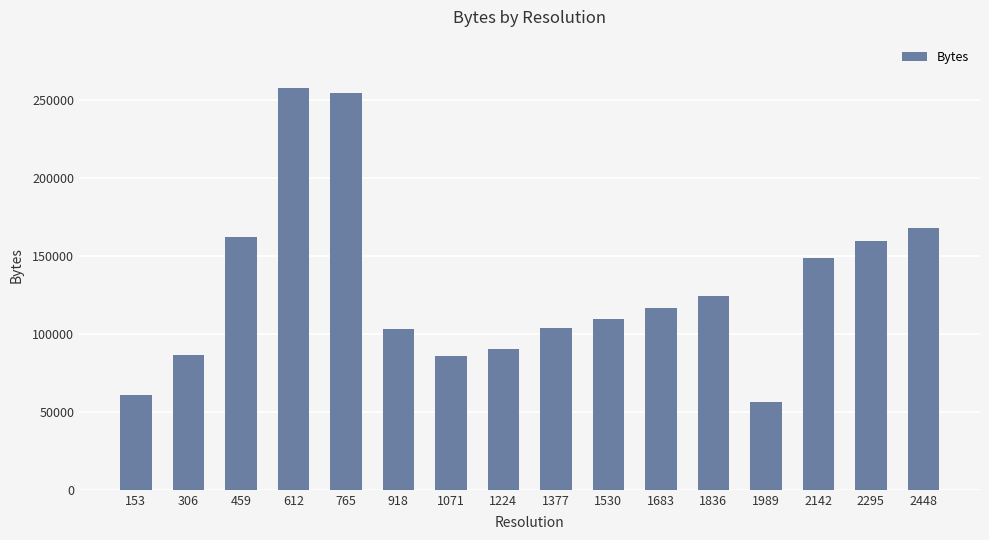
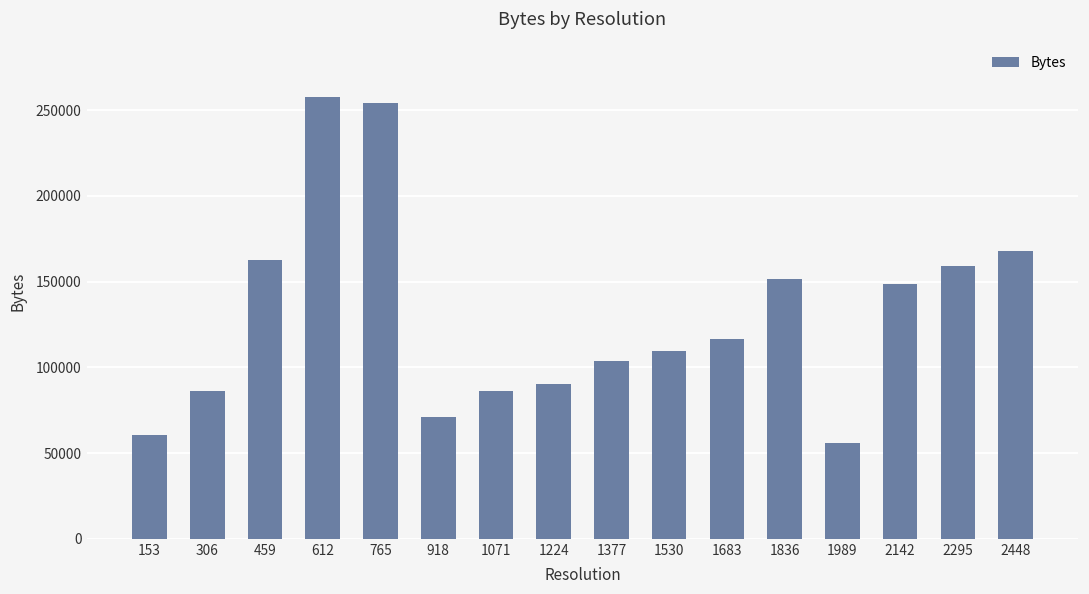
918: 103000 -> 71000
1836: 125000 -> 152000
